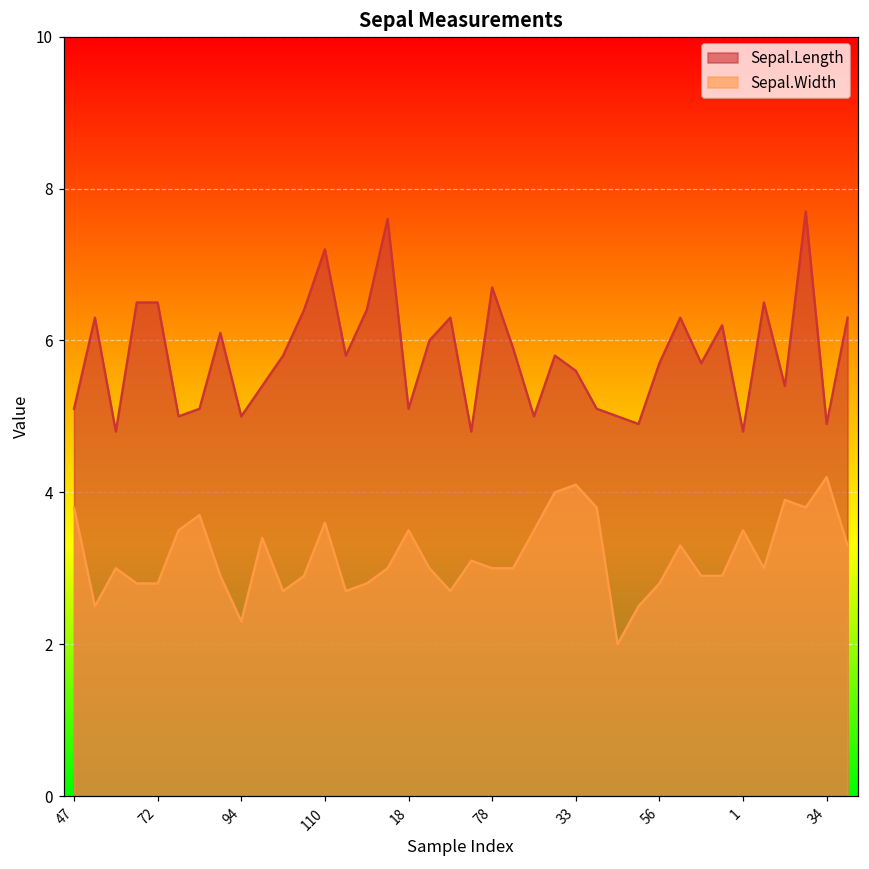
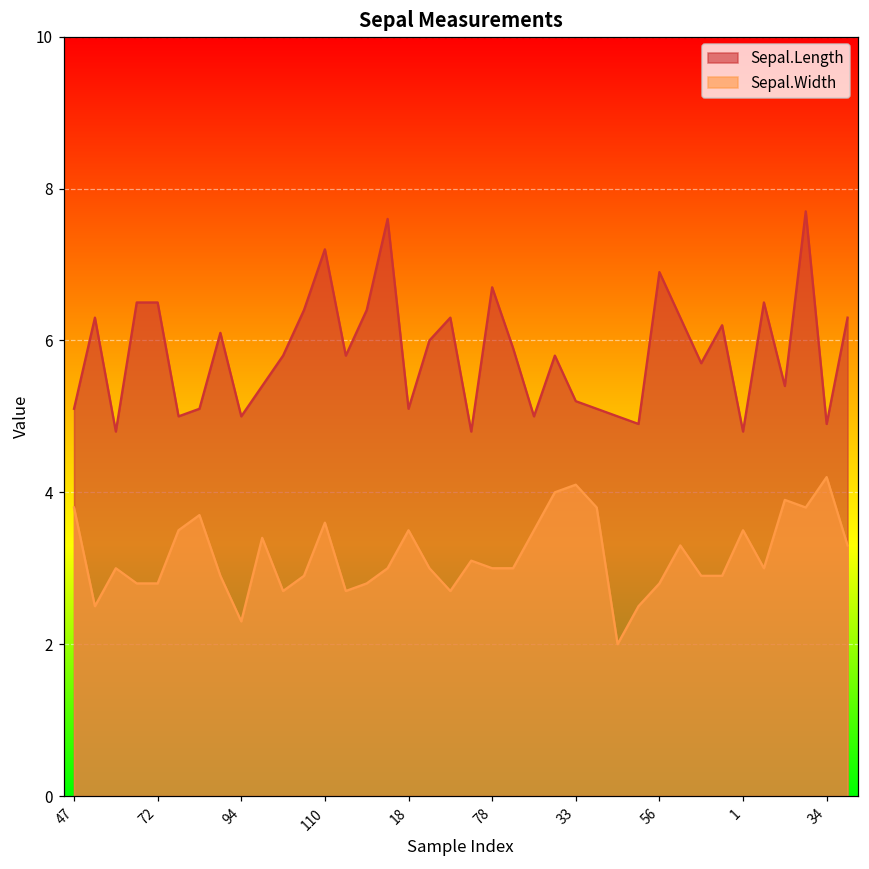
Sepal.Length, 33: 5.6 -> 5.2
Sepal.Length, 56: 5.7 -> 6.9
